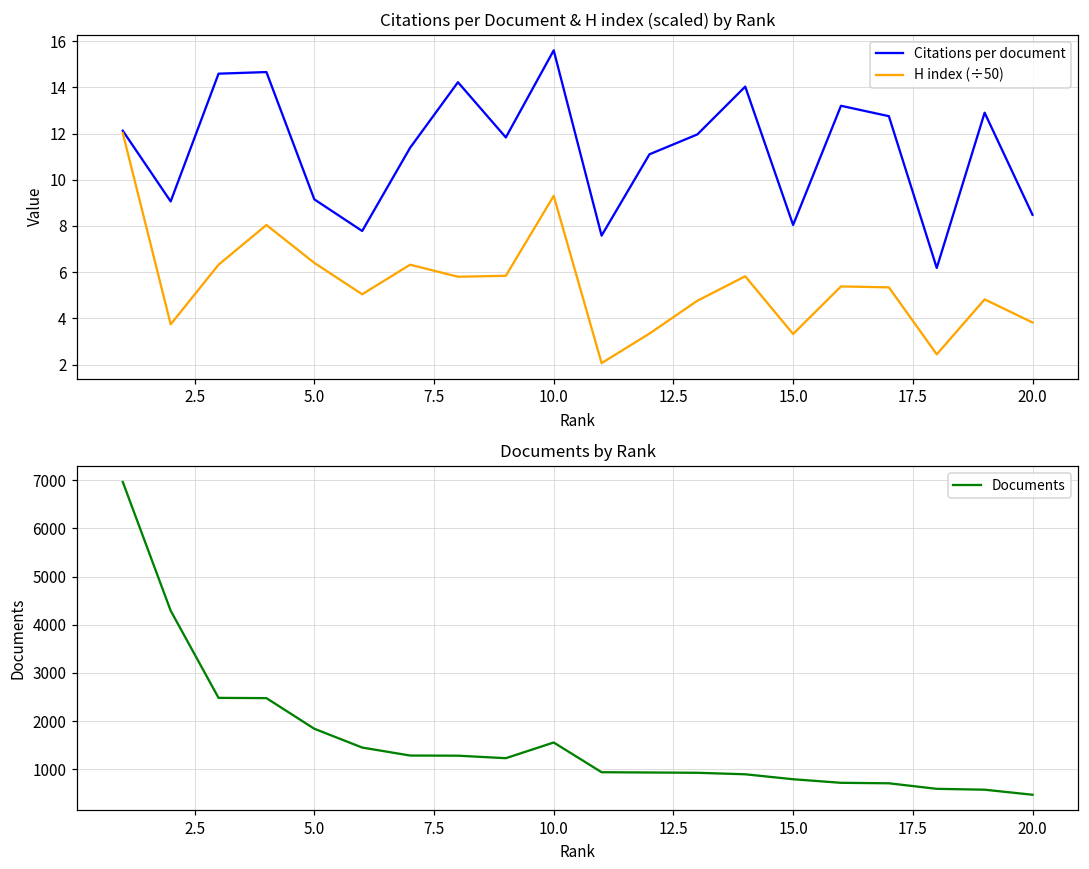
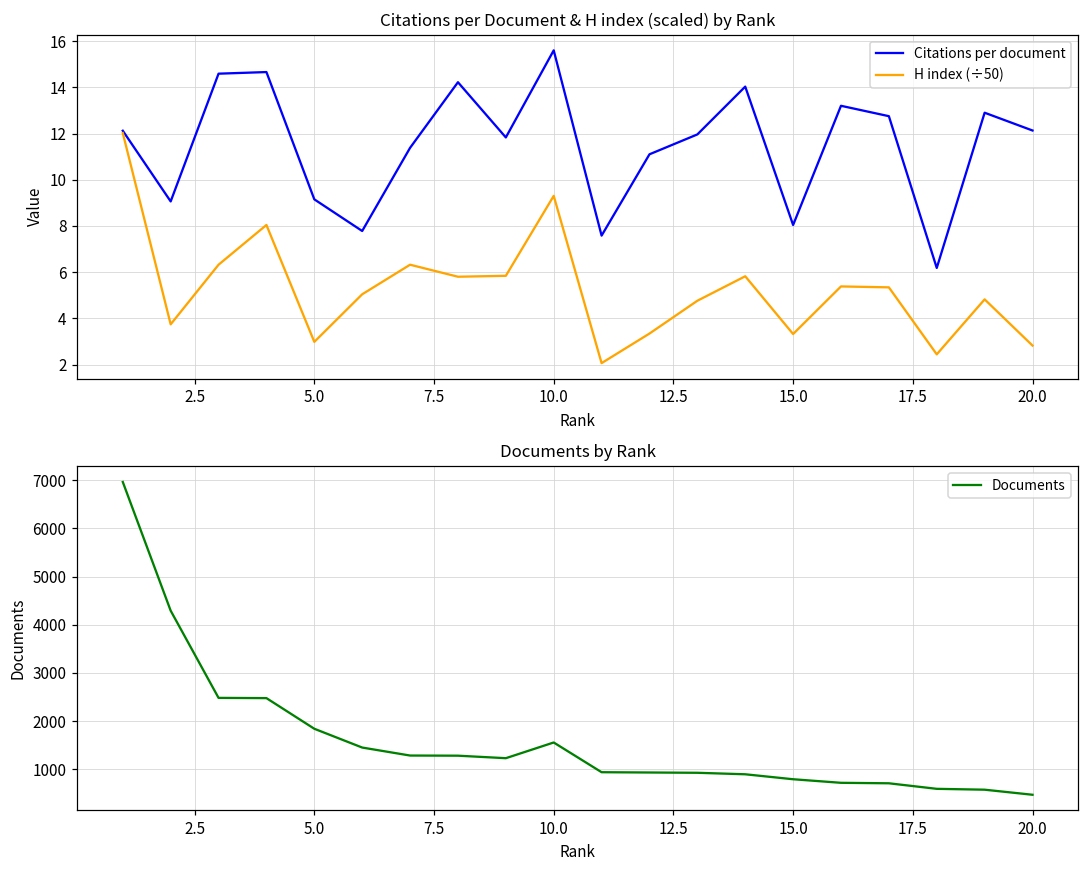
Citations per Document & H index (scaled) by Rank, H index (÷50), 5.0: 6.4 -> 3.0
Citations per Document & H index (scaled) by Rank, Citations per document, 20.0: 8.5 -> 12.1
Citations per Document & H index (scaled) by Rank, H index (÷50), 20.0: 3.8 -> 2.8
